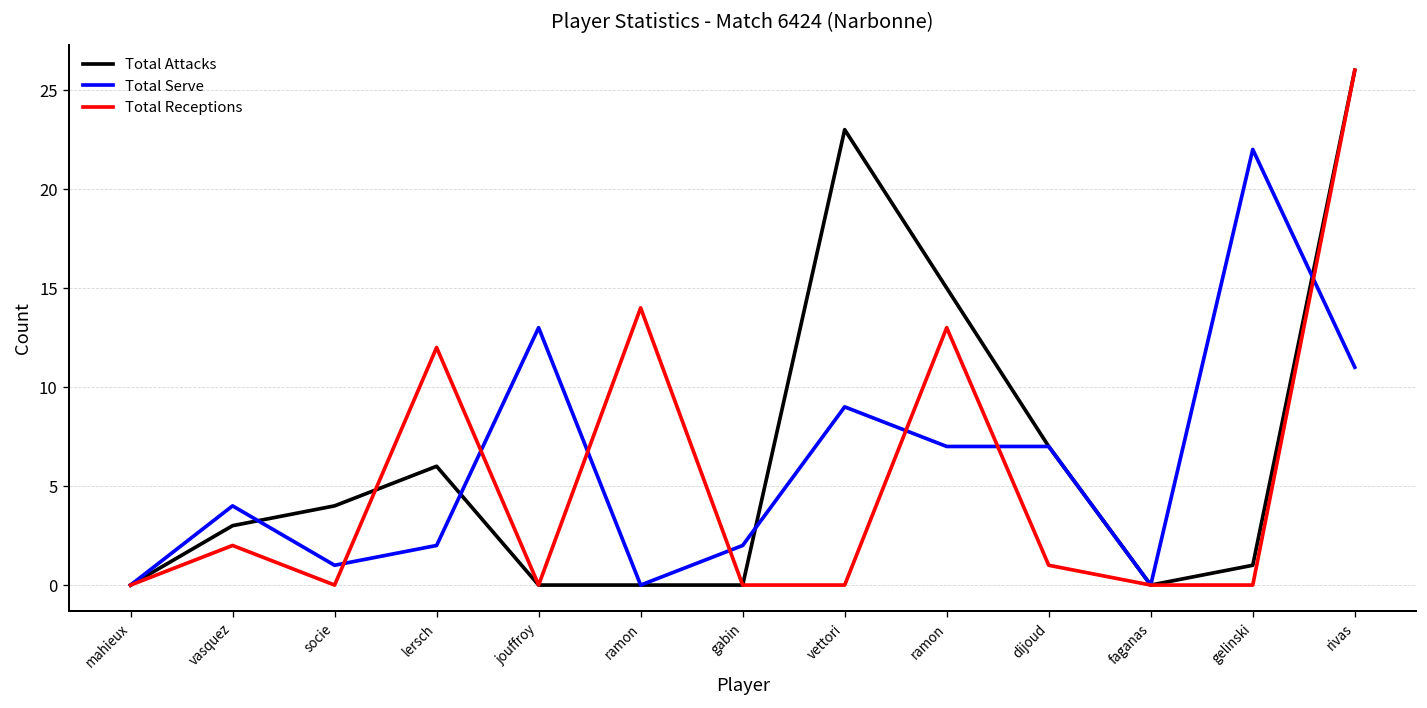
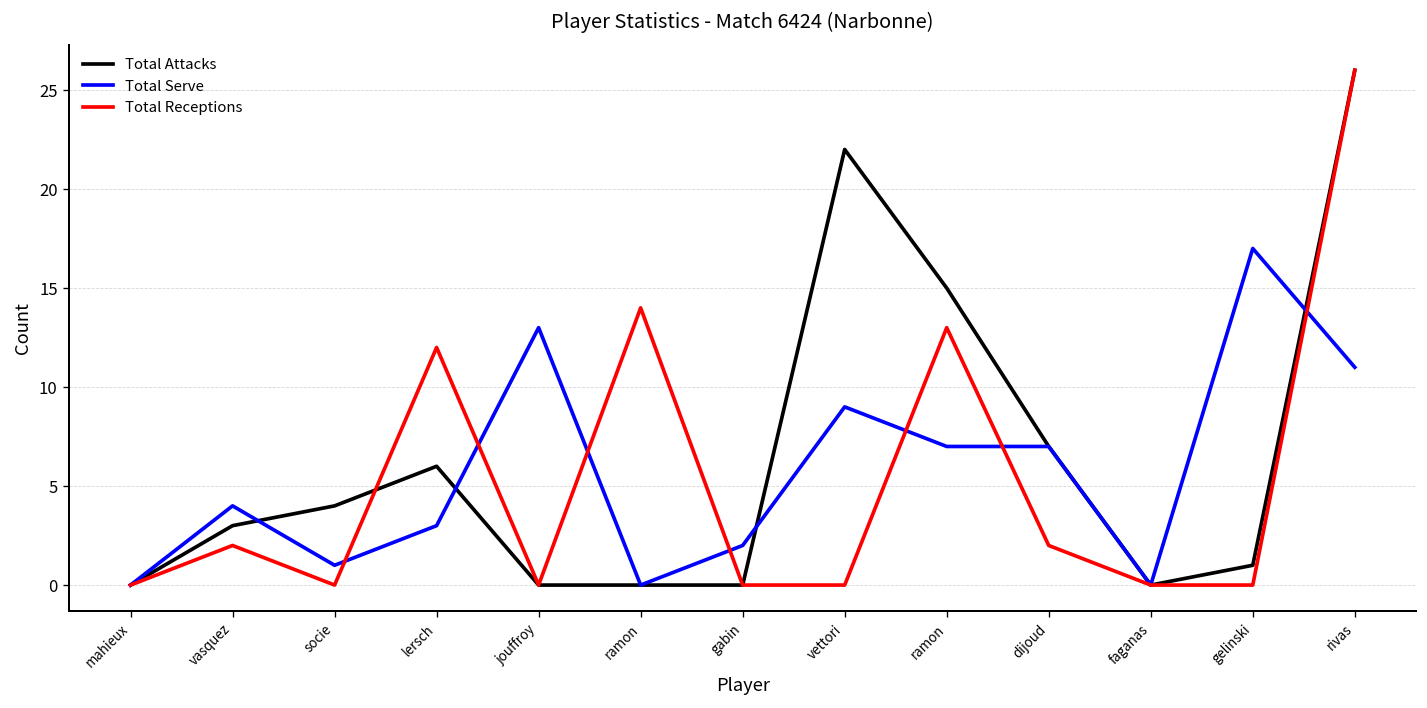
Total Serve, lersch: 2 -> 3
Total Attacks, vettori: 23 -> 22
Total Receptions, dijoud: 1 -> 2
Total Serve, gelinski: 22 -> 17
